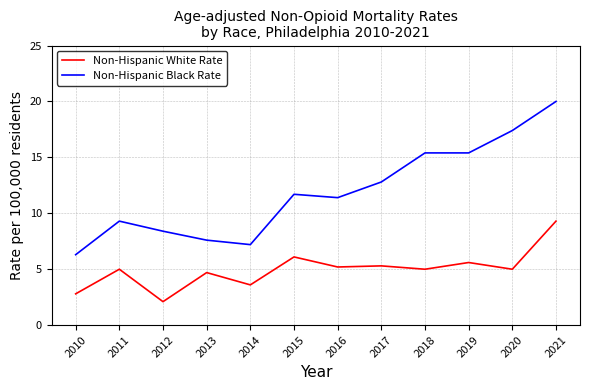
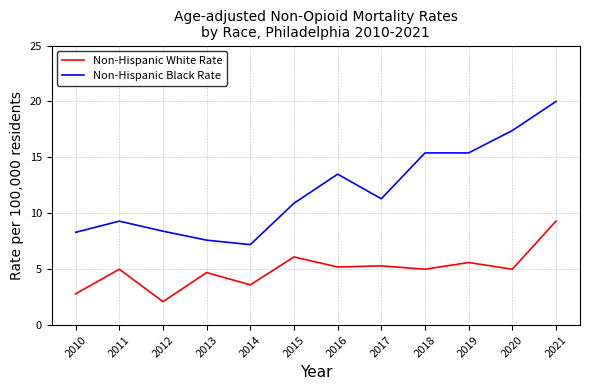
Non-Hispanic Black Rate, 2010: 6.3 -> 8.3
Non-Hispanic Black Rate, 2015: 11.7 -> 10.9
Non-Hispanic Black Rate, 2016: 11.4 -> 13.5
Non-Hispanic Black Rate, 2017: 12.8 -> 11.3
